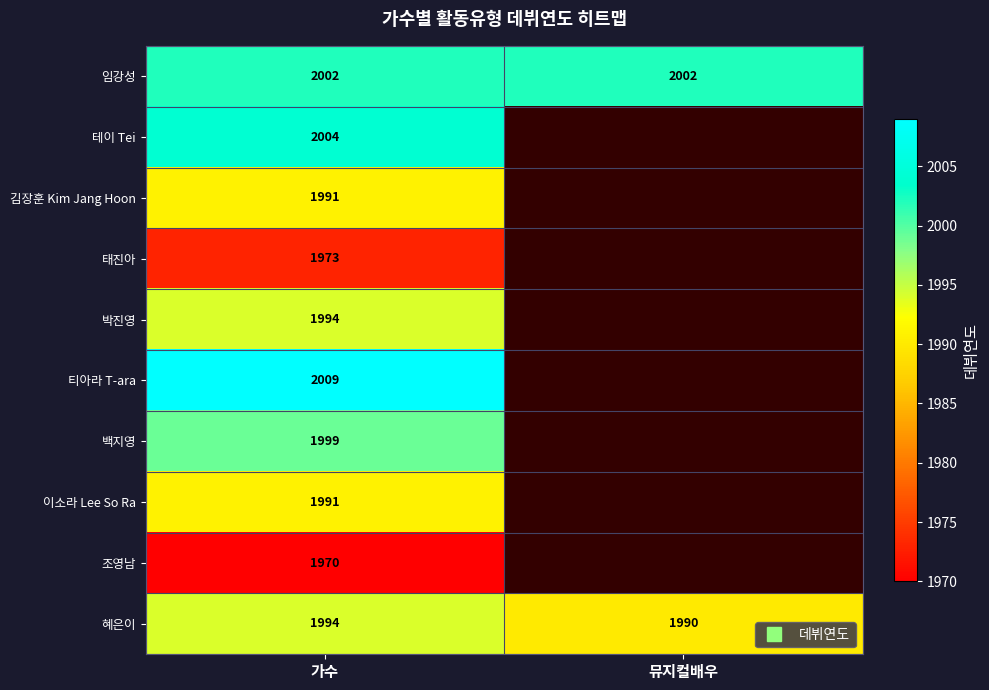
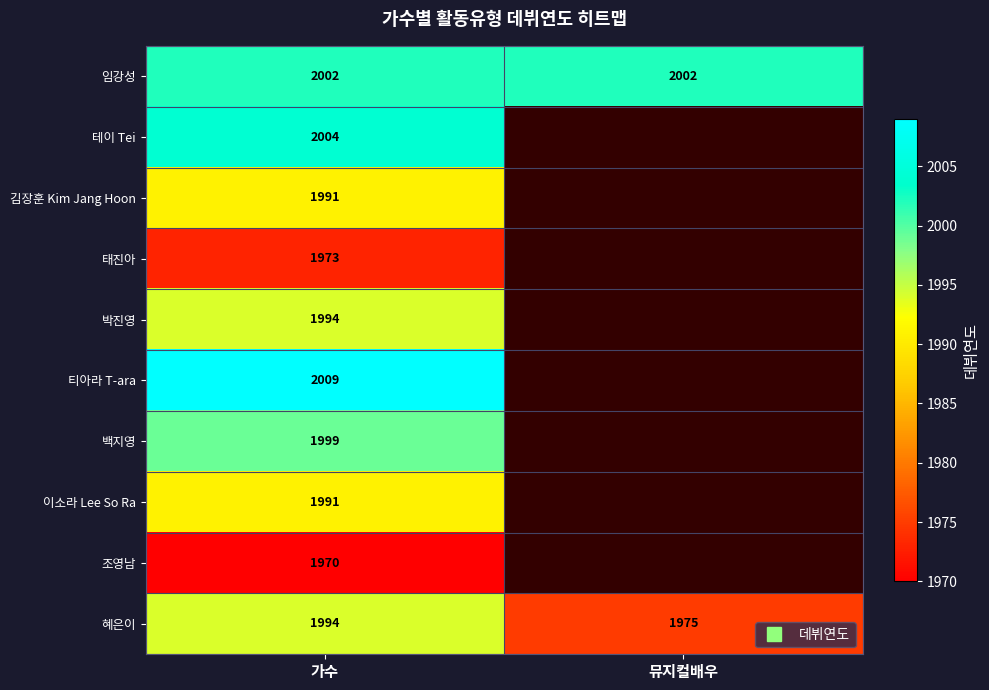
혜은이, 뮤지컬배우: 1990 -> 1975
